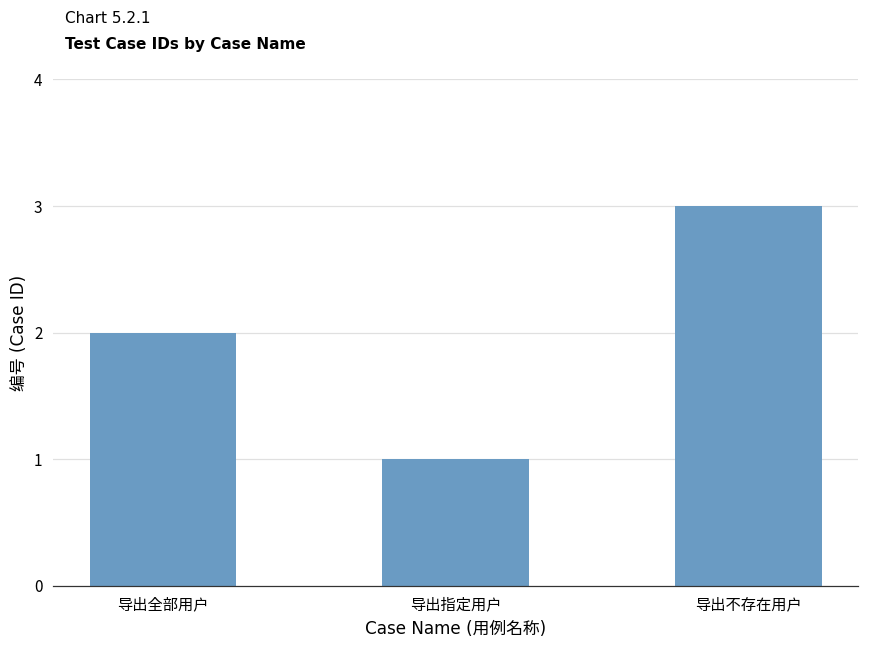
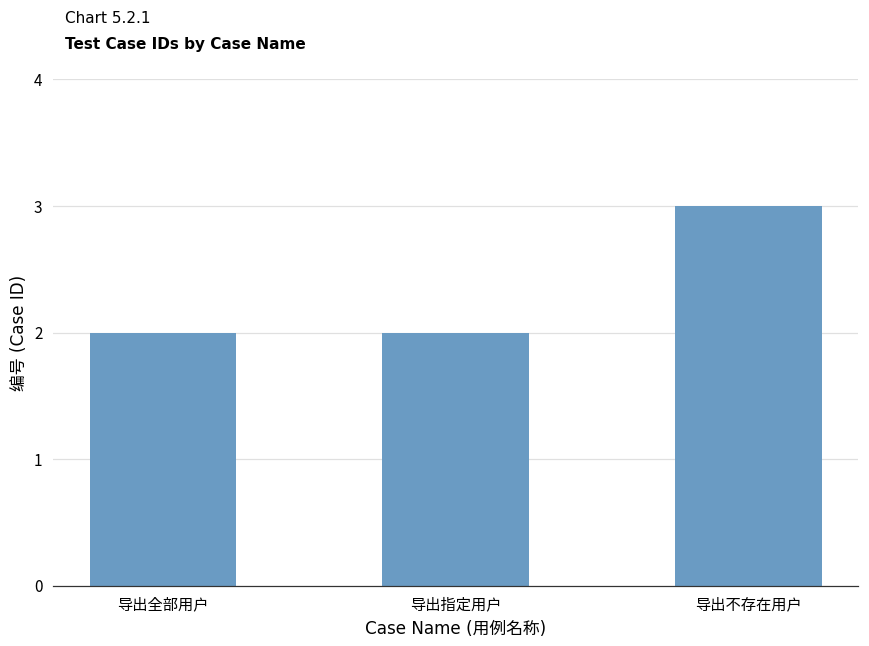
导出指定用户: 1 -> 2
